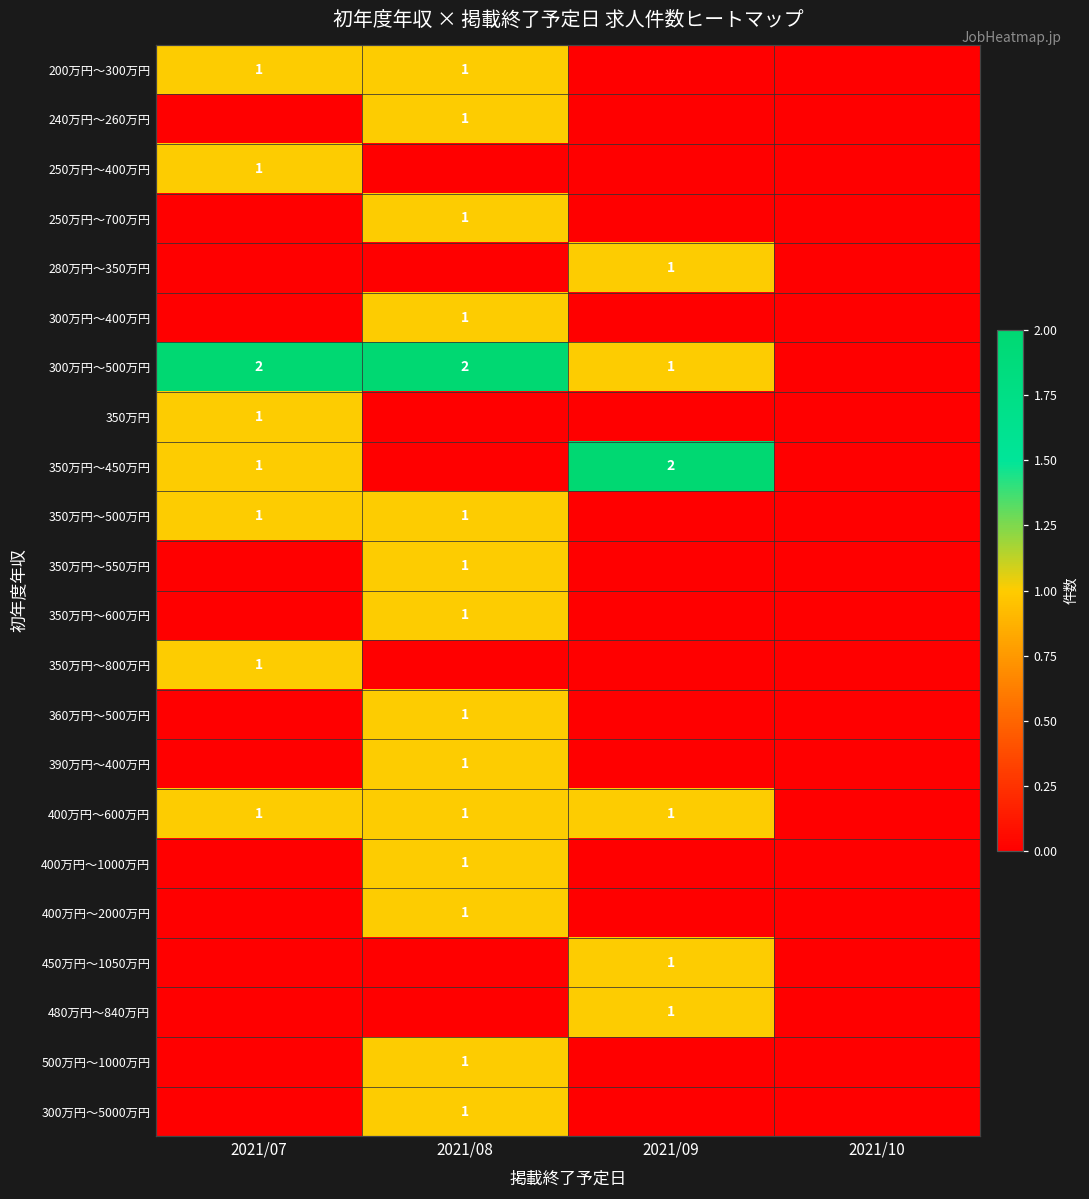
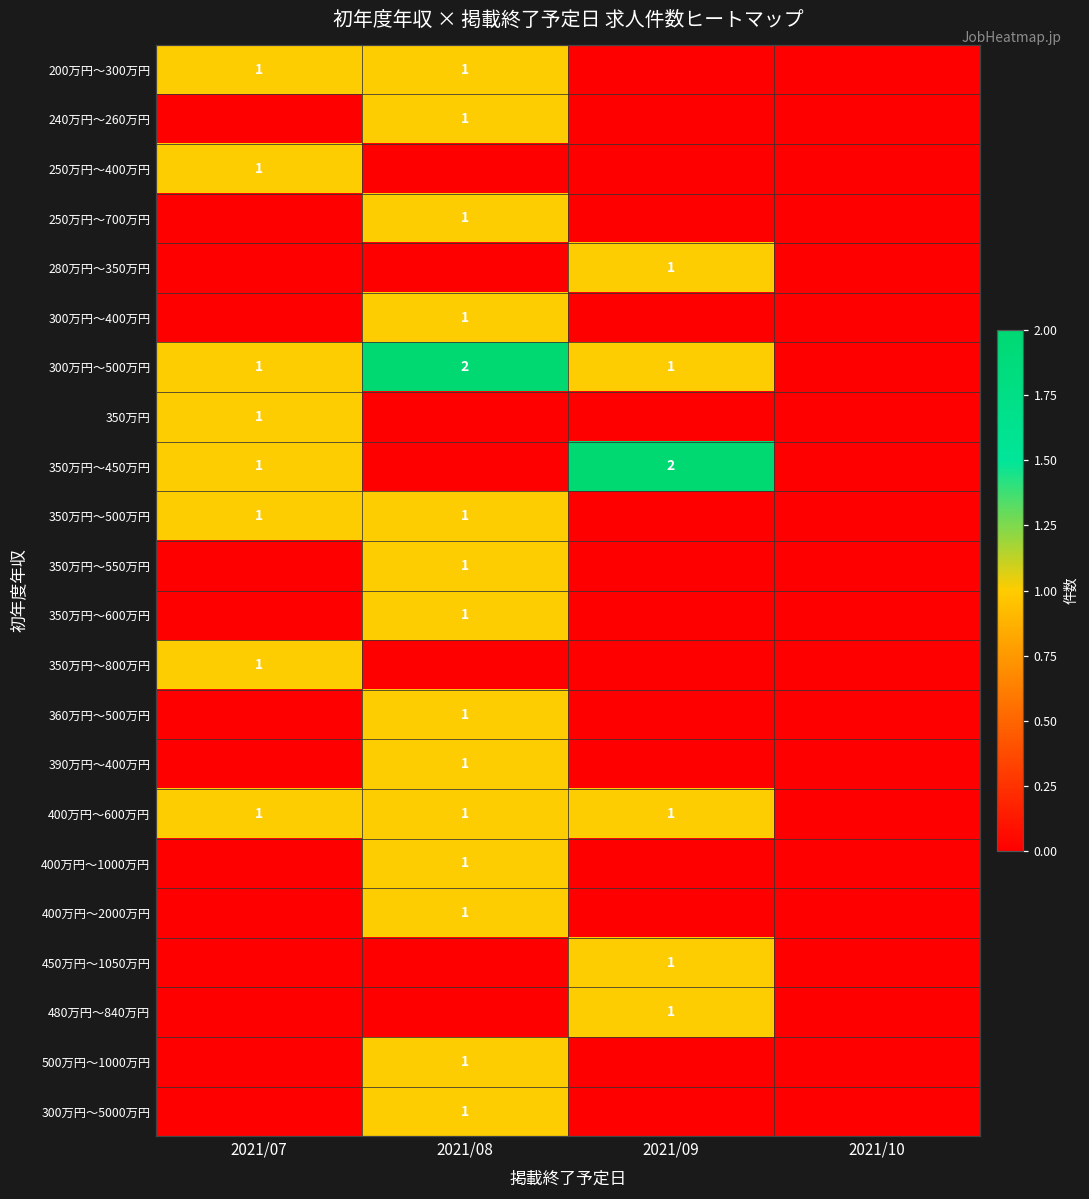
300万円～500万円, 2021/07: 2 -> 1
